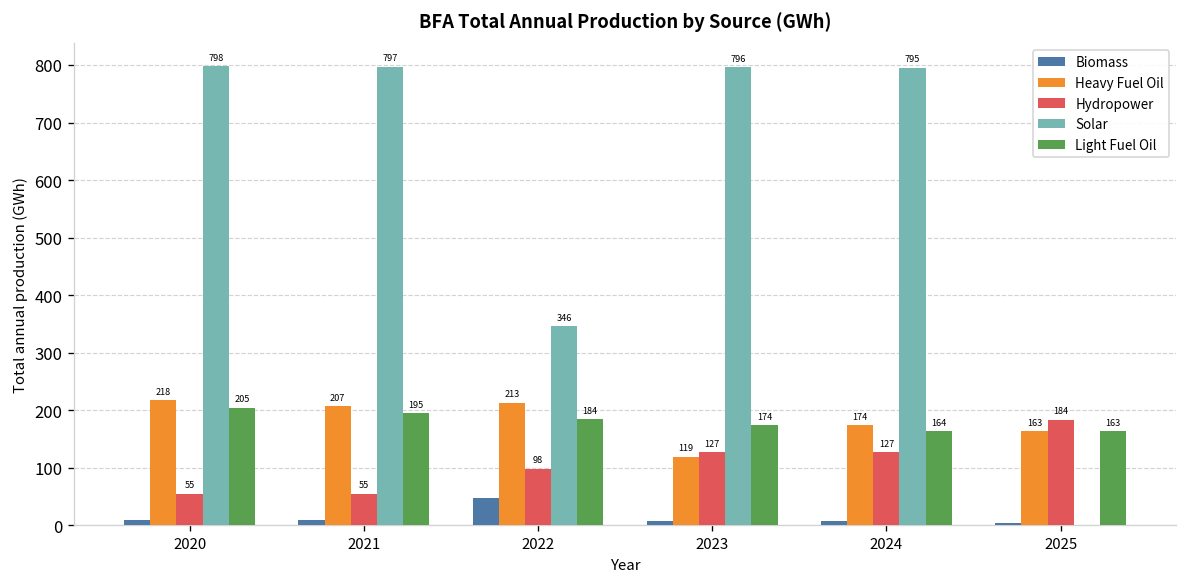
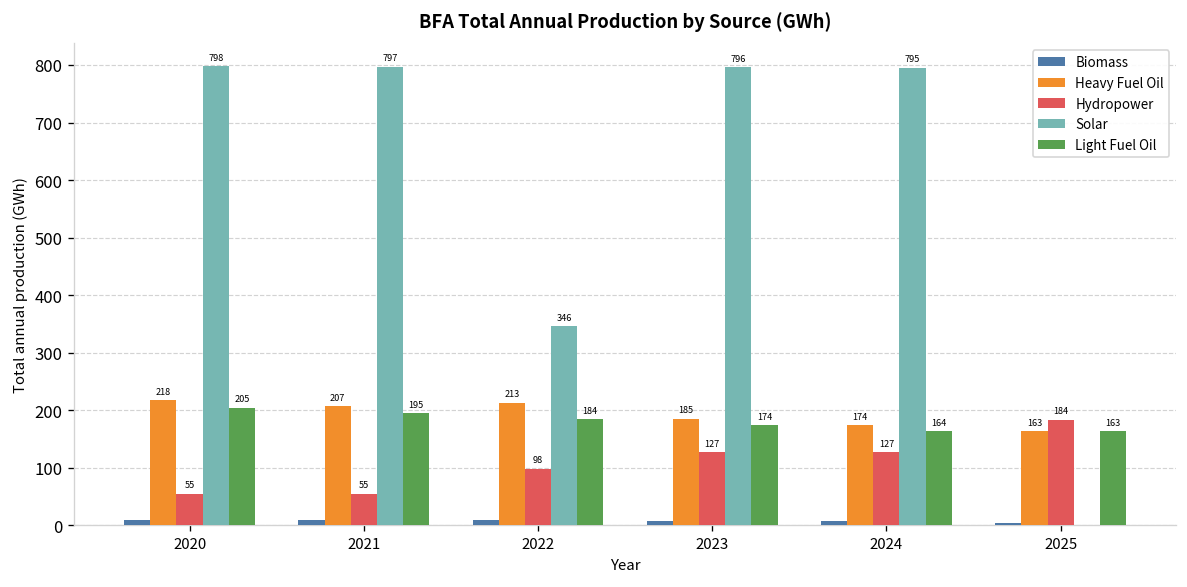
Biomass, 2022: 50 -> 10
Heavy Fuel Oil, 2023: 119 -> 185
